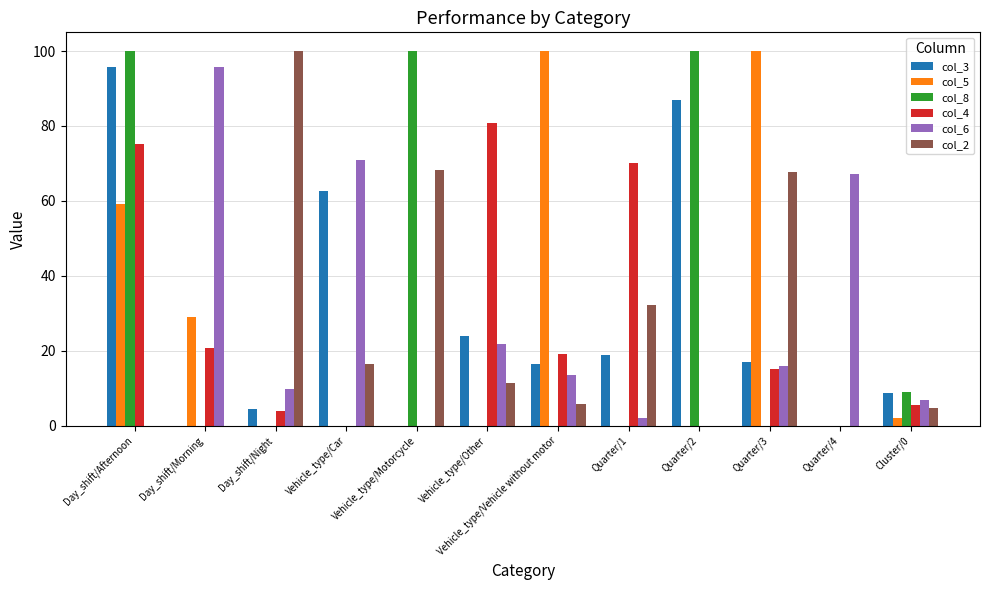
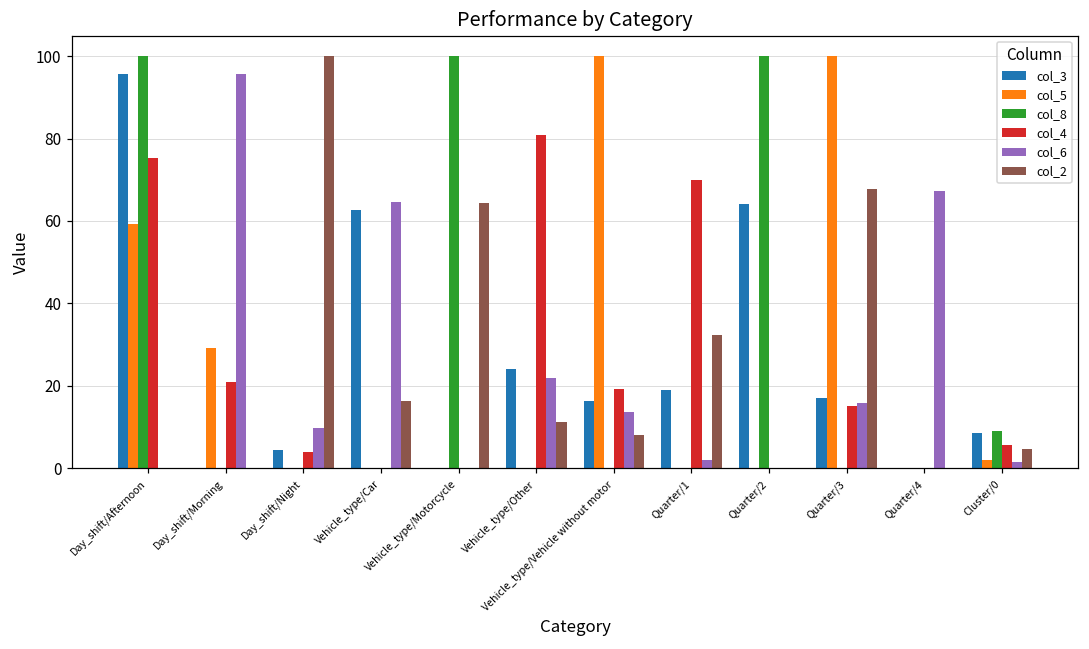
col_6, Vehicle_type/Car: 71 -> 65
col_2, Vehicle_type/Motorcycle: 68 -> 64
col_2, Vehicle_type/Vehicle without motor: 6 -> 8
col_3, Quarter/2: 87 -> 64
col_6, Cluster/0: 7 -> 2
